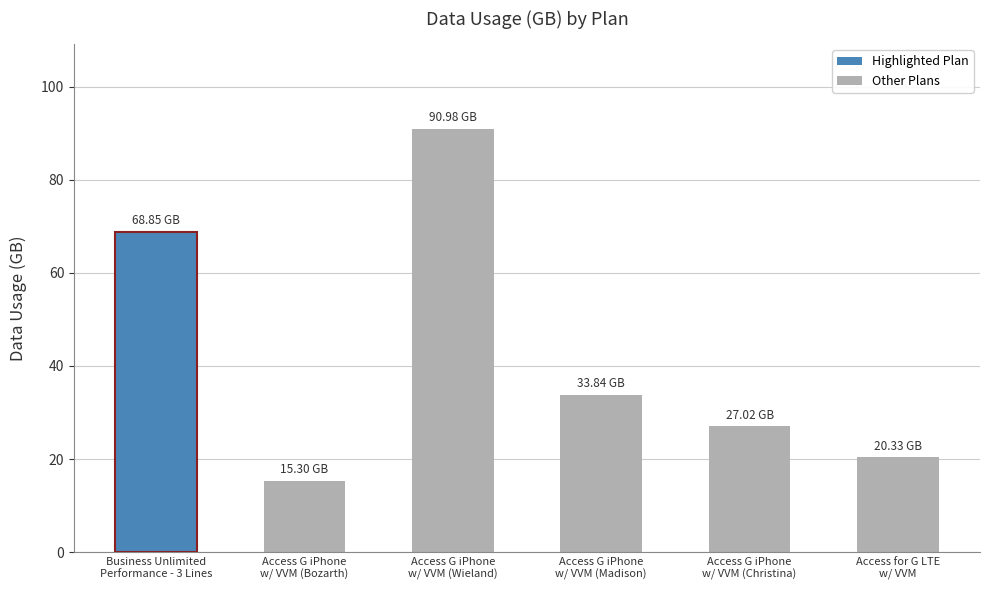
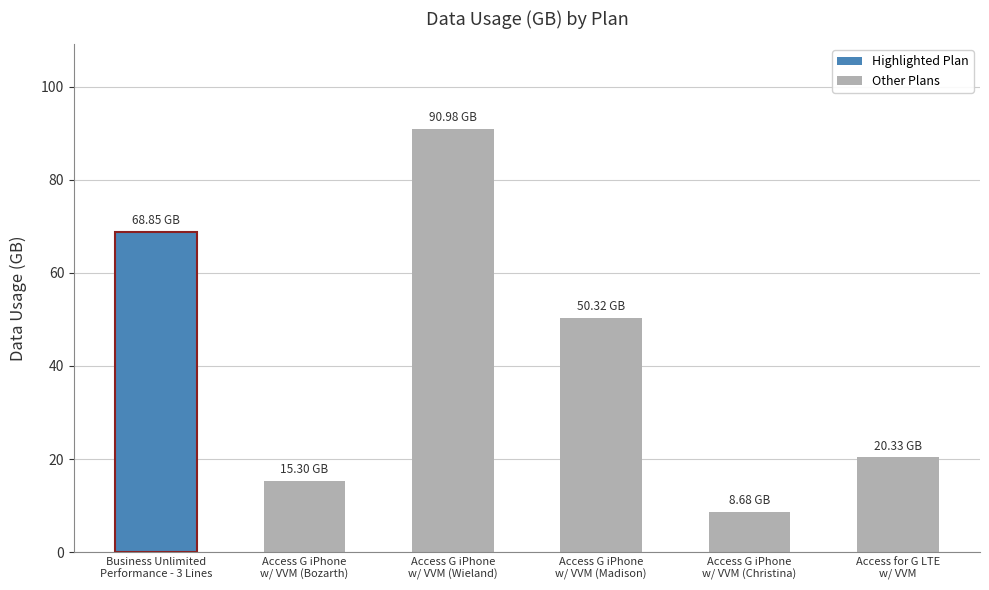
Access G iPhone w/ VVM (Madison): 33.84 -> 50.32
Access G iPhone w/ VVM (Christina): 27.02 -> 8.68
